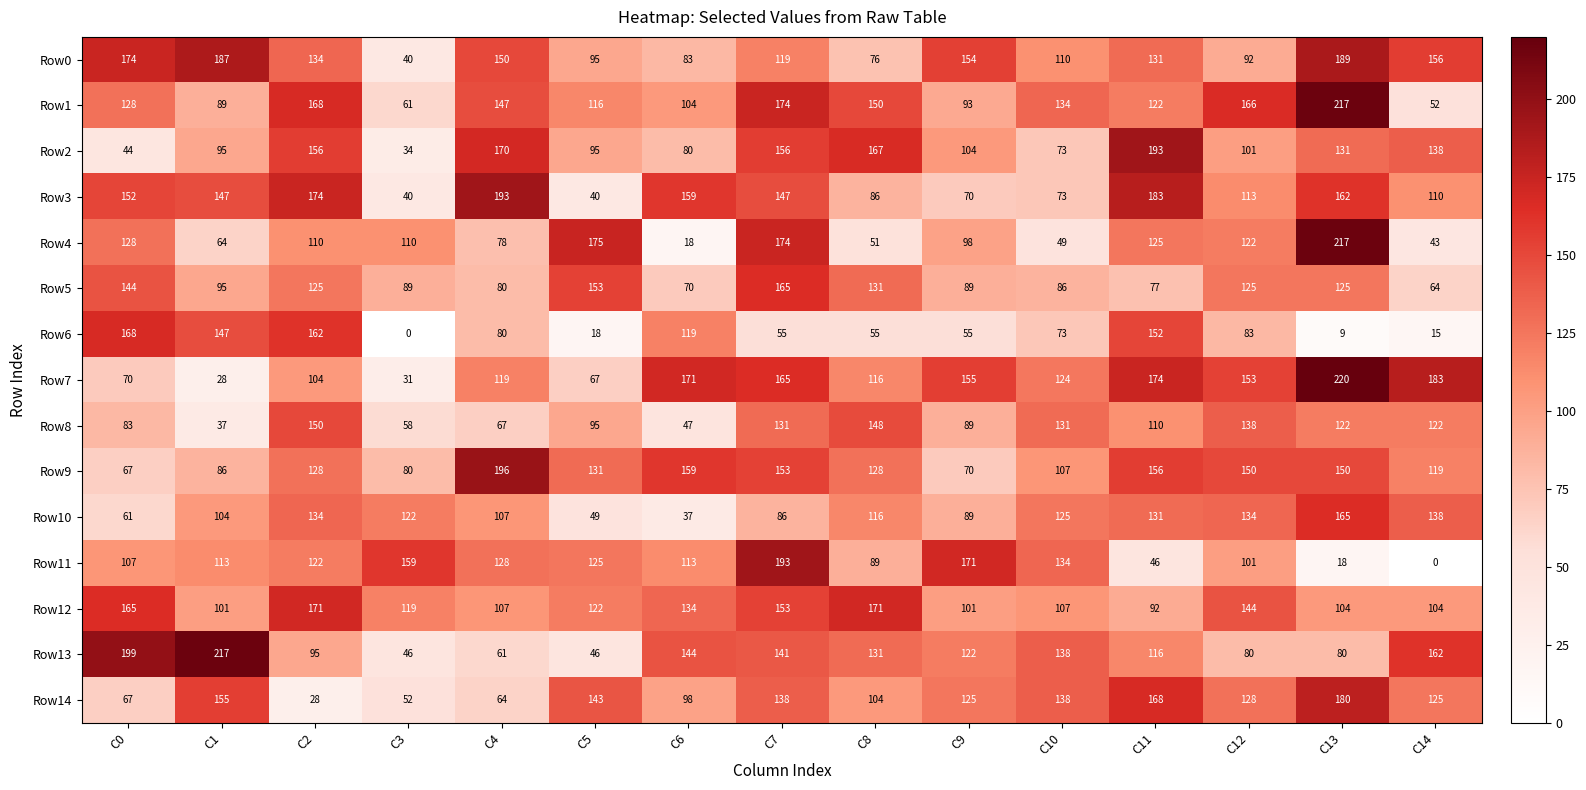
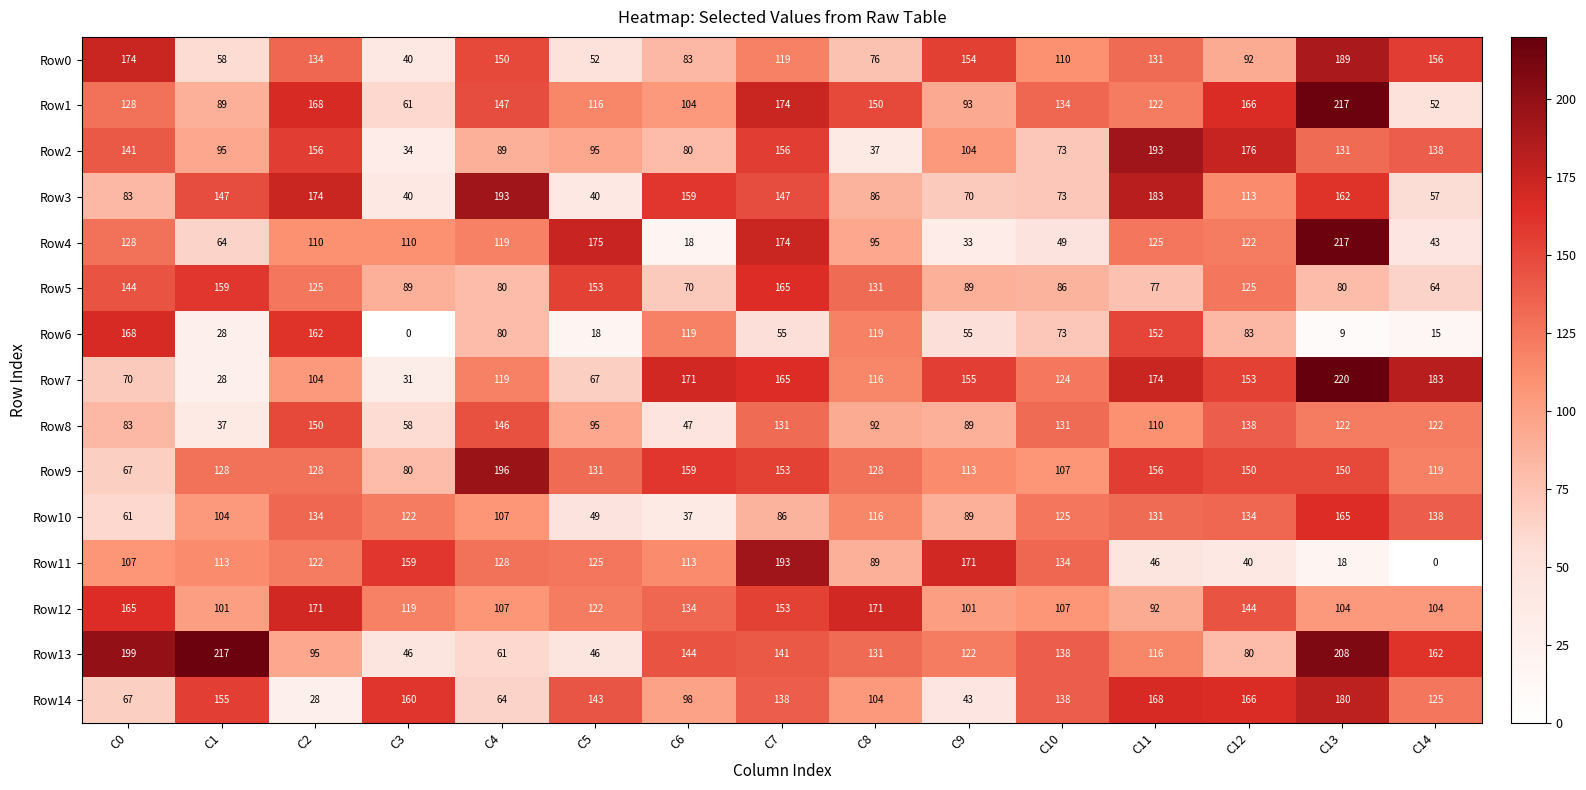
Row0, C1: 187 -> 58
Row0, C5: 95 -> 52
Row2, C0: 44 -> 141
Row2, C4: 170 -> 89
Row2, C8: 167 -> 37
Row2, C12: 101 -> 176
Row3, C0: 152 -> 83
Row3, C14: 110 -> 57
Row4, C4: 78 -> 119
Row4, C8: 51 -> 95
Row4, C9: 98 -> 33
Row5, C1: 95 -> 159
Row5, C13: 125 -> 80
Row6, C1: 147 -> 28
Row6, C8: 55 -> 119
Row8, C4: 67 -> 146
Row8, C8: 148 -> 92
Row9, C1: 86 -> 128
Row9, C9: 70 -> 113
Row11, C12: 101 -> 40
Row13, C13: 80 -> 208
Row14, C3: 52 -> 160
Row14, C9: 125 -> 43
Row14, C12: 128 -> 166
